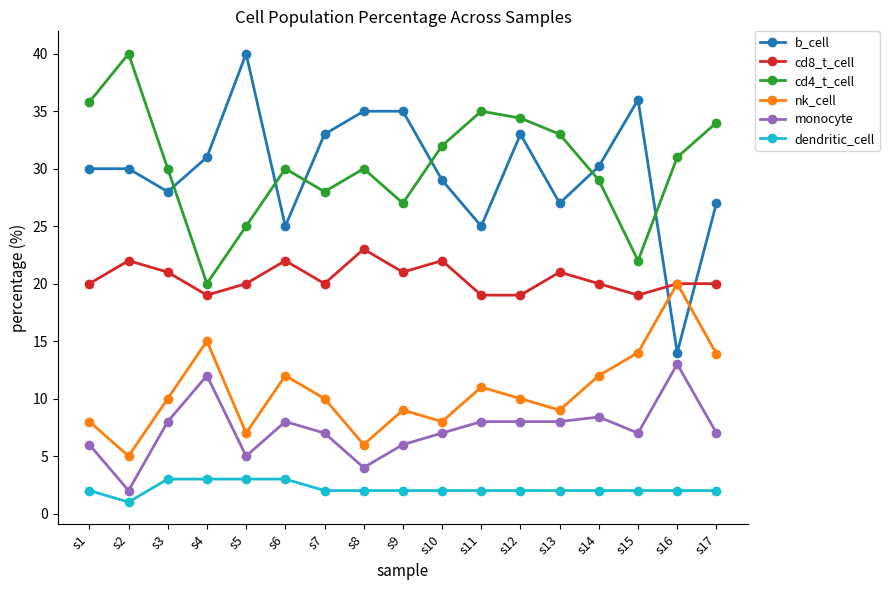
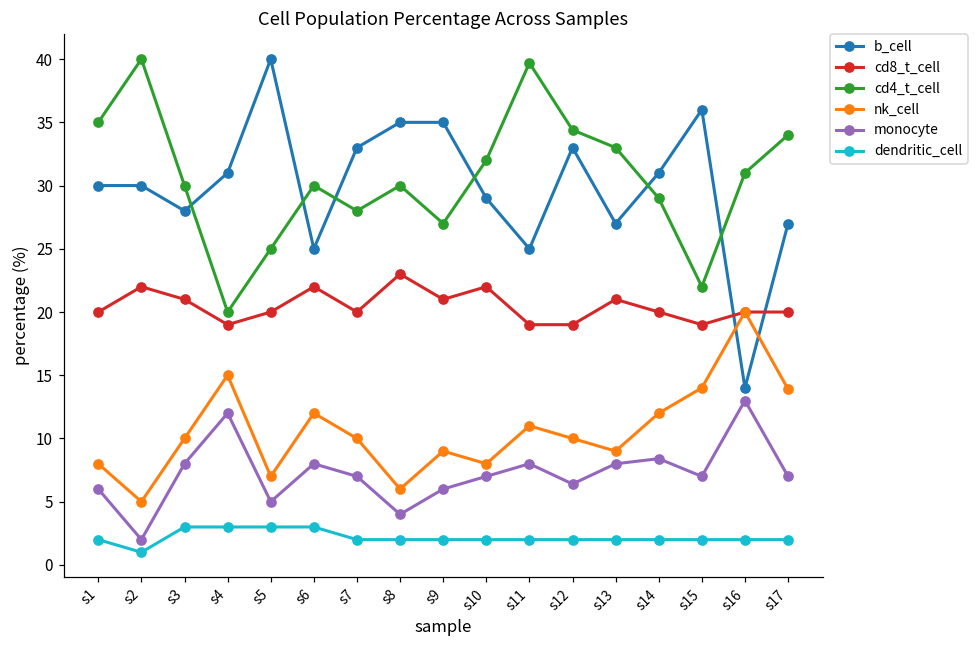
cd4_t_cell, s1: 35.8 -> 35.0
cd4_t_cell, s11: 35.0 -> 39.7
monocyte, s12: 8.0 -> 6.4
b_cell, s14: 30.2 -> 31.0
